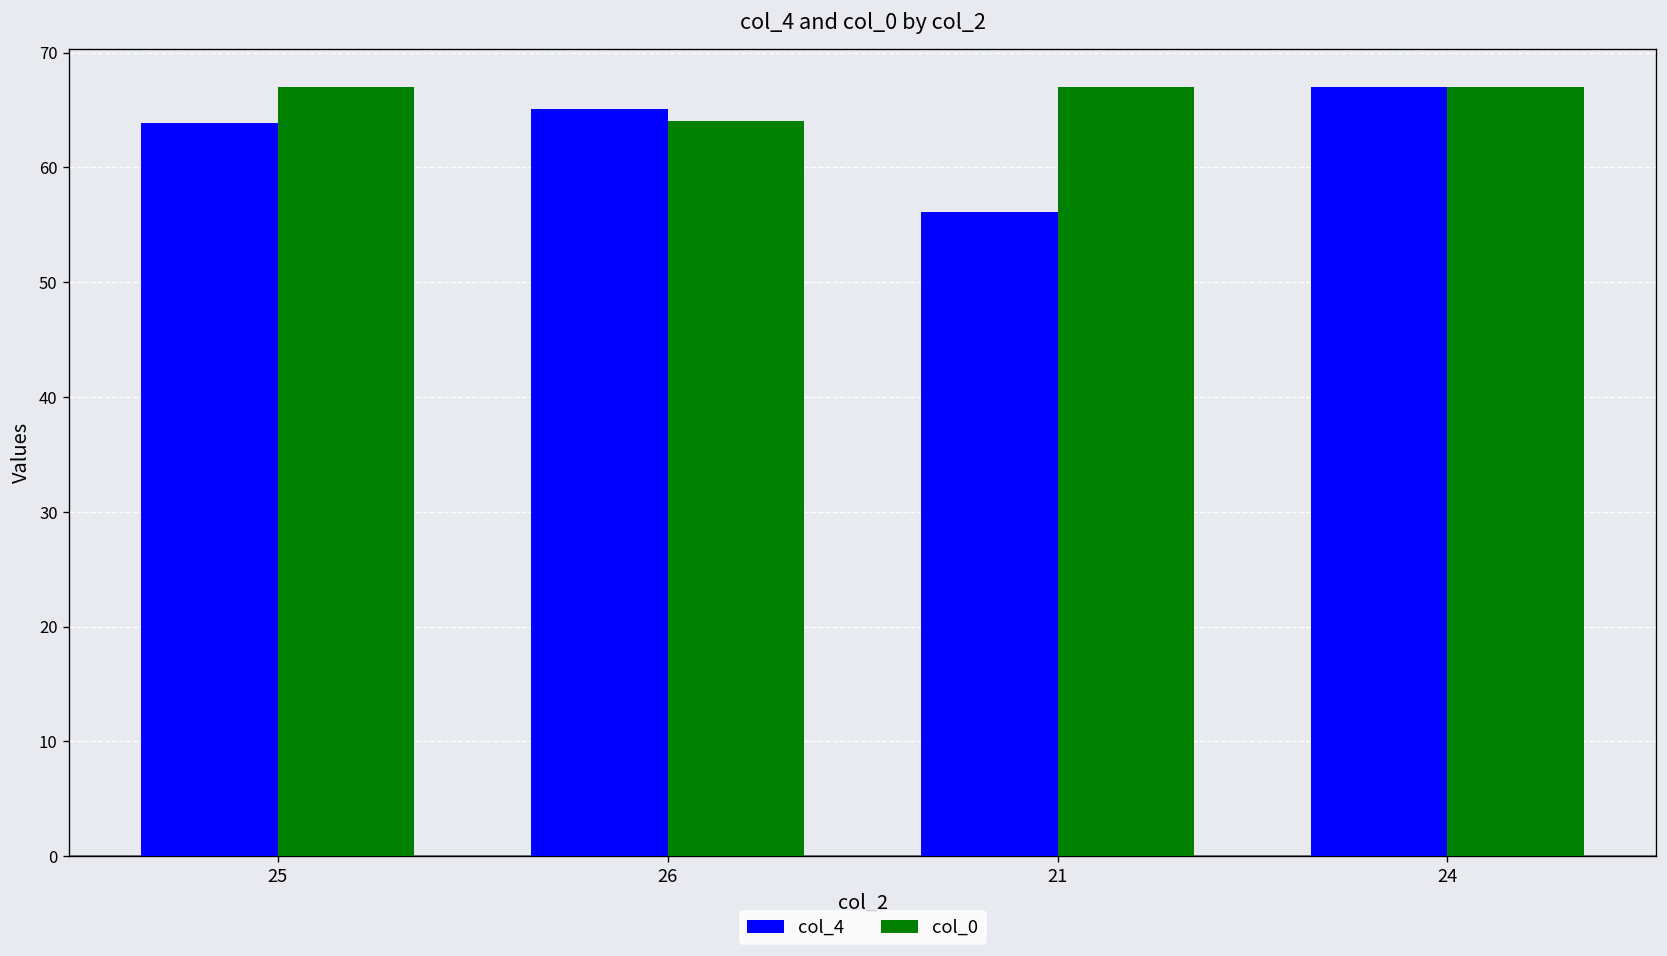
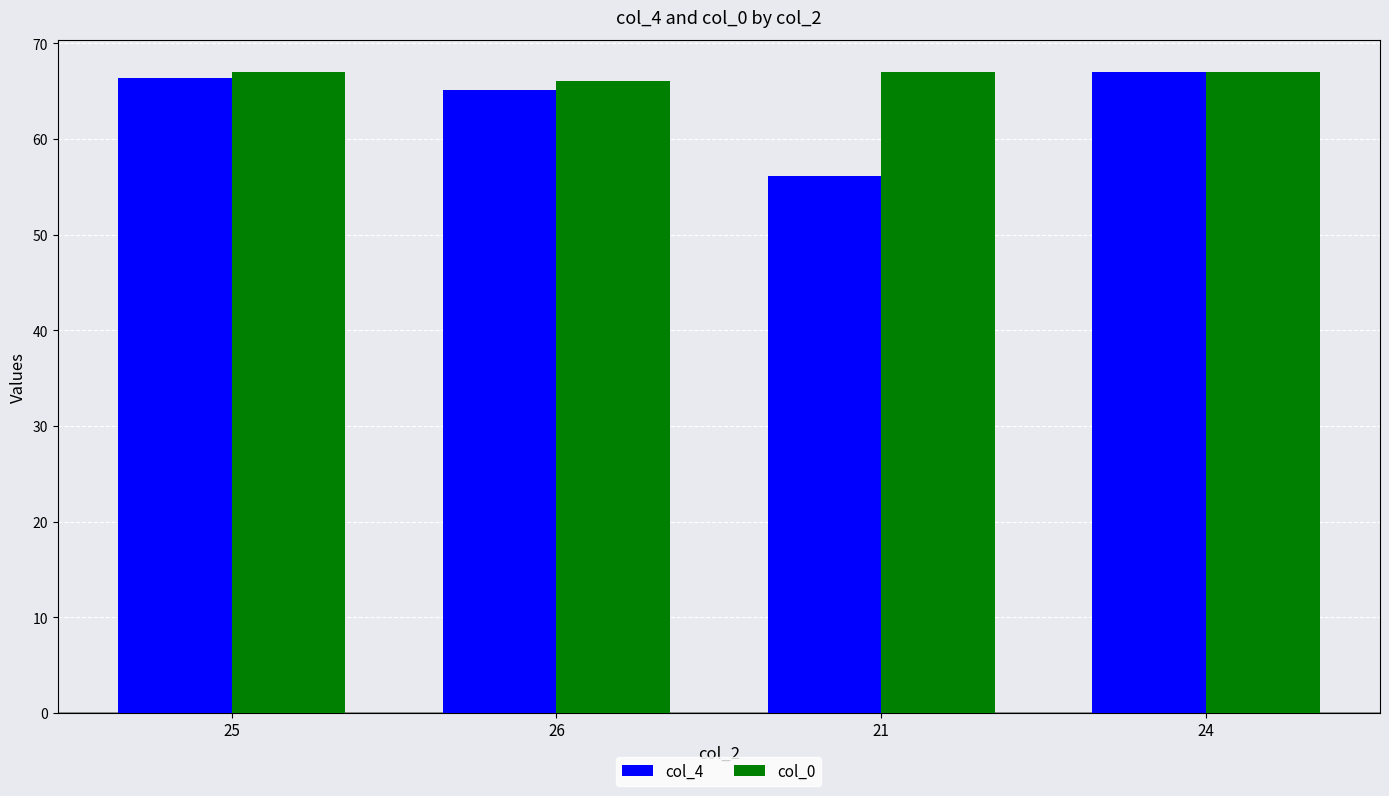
col_4, 25: 64 -> 66
col_0, 26: 64 -> 66
